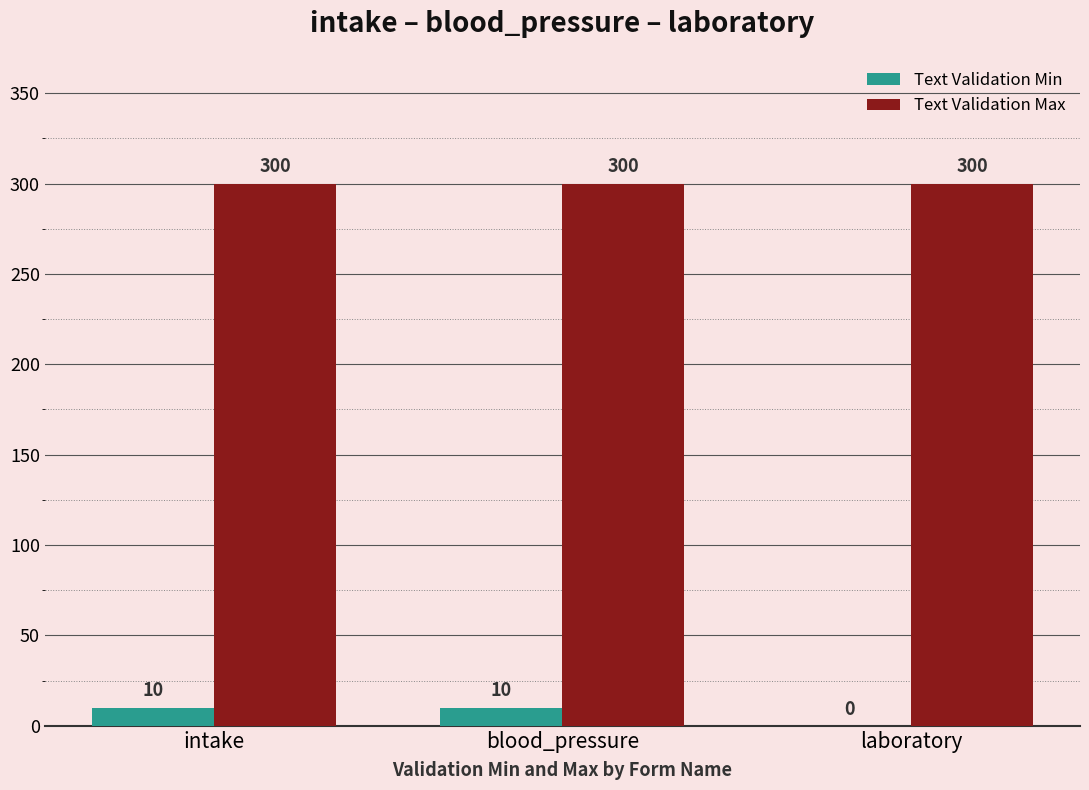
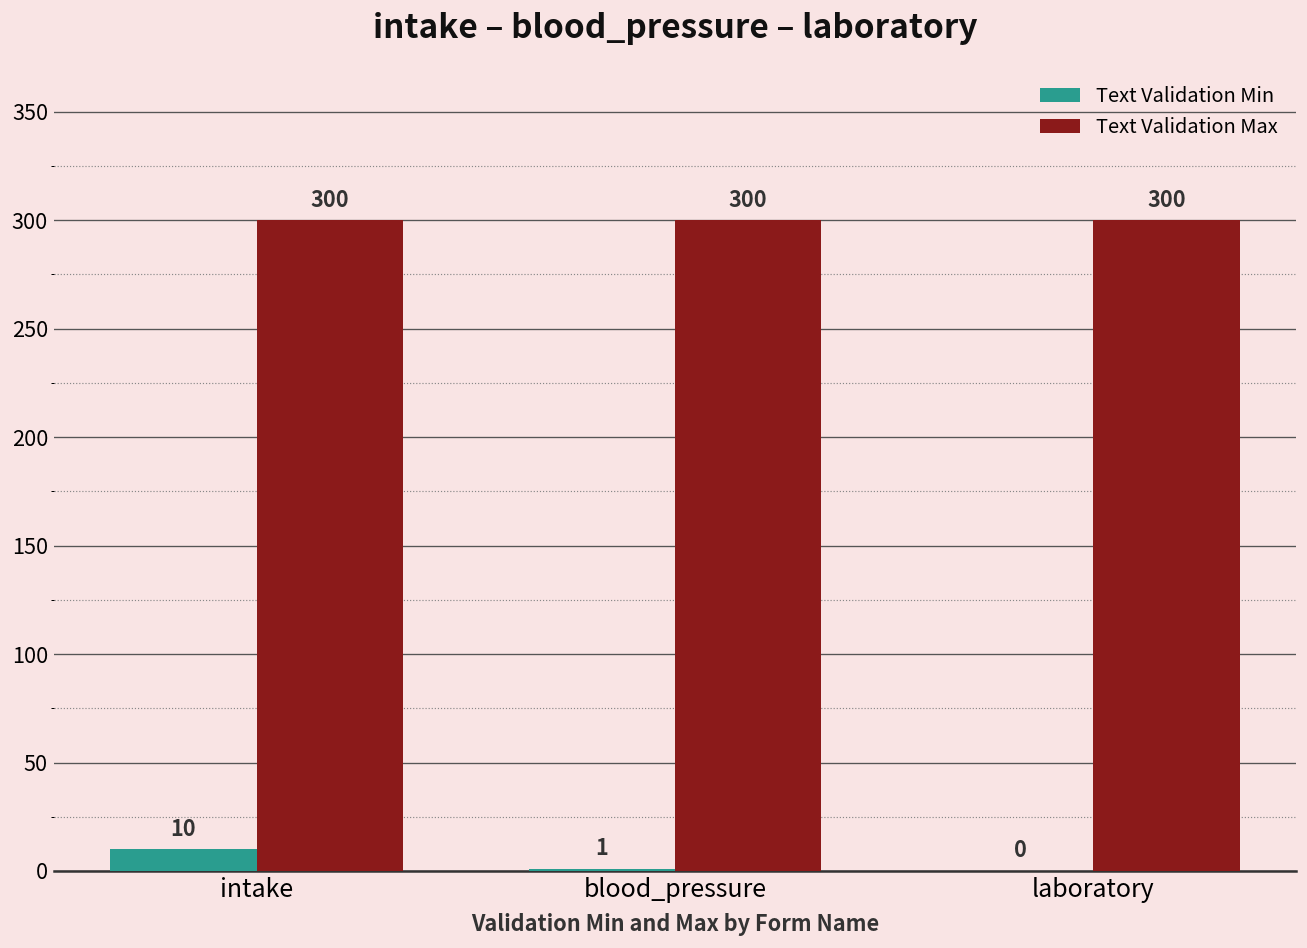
Text Validation Min, blood_pressure: 10 -> 1
